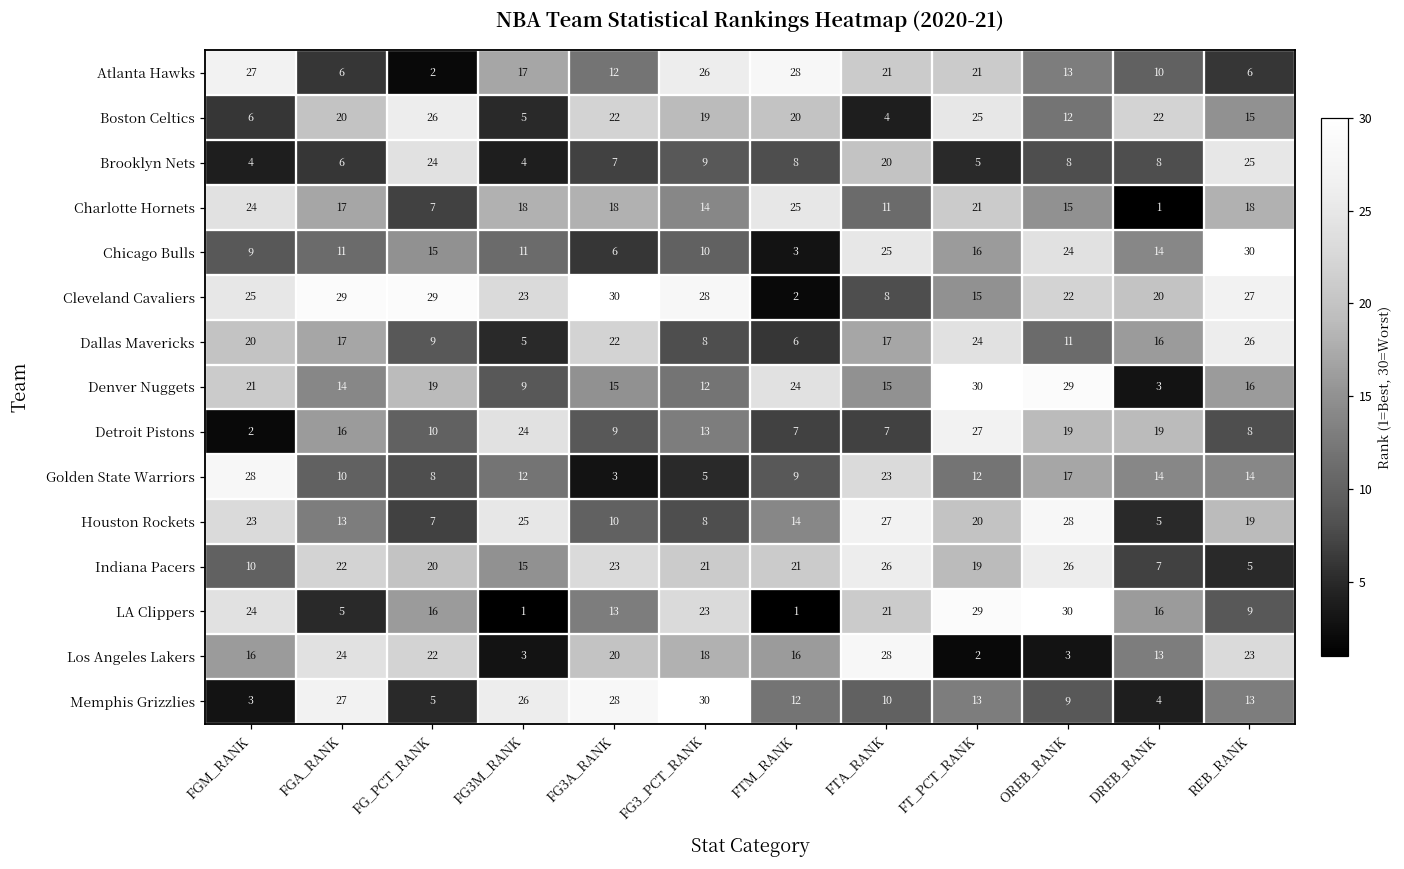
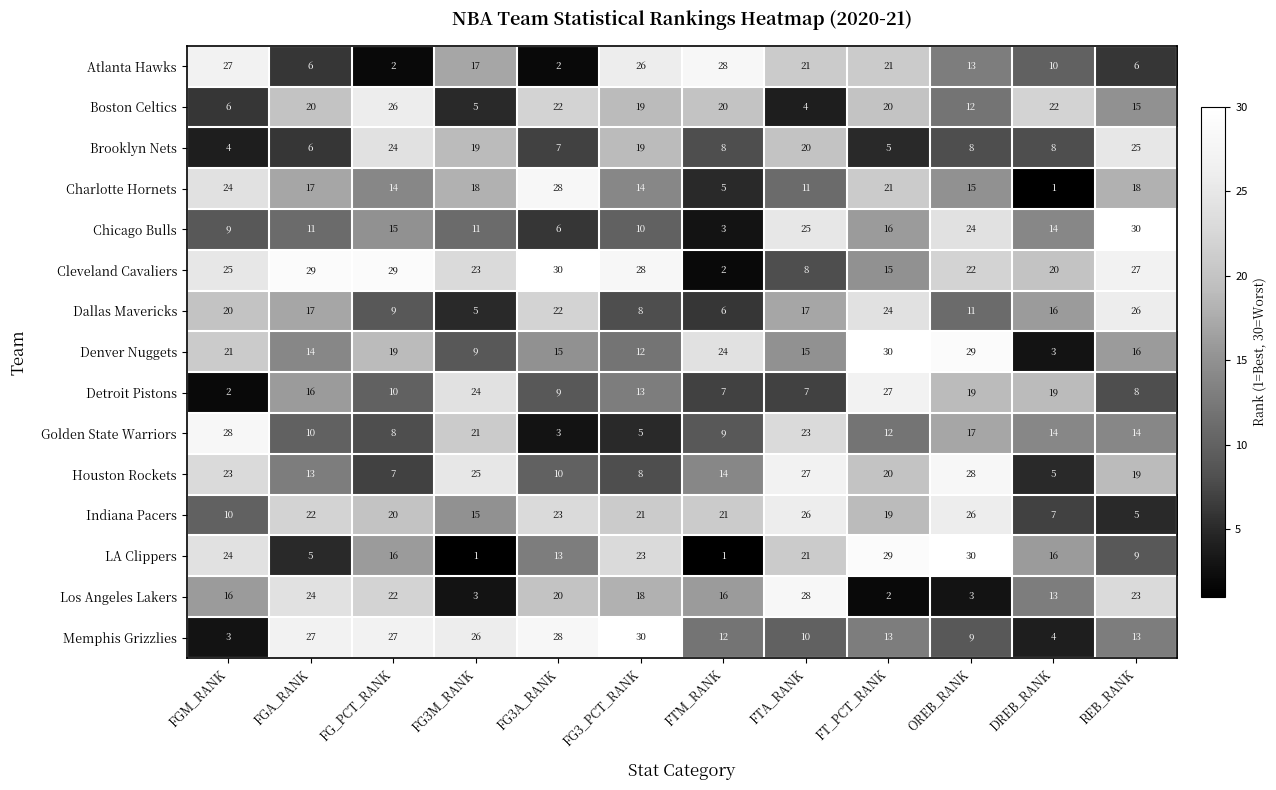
Atlanta Hawks, FG3A_RANK: 12 -> 2
Boston Celtics, FT_PCT_RANK: 25 -> 20
Brooklyn Nets, FG3M_RANK: 4 -> 19
Brooklyn Nets, FG3_PCT_RANK: 9 -> 19
Charlotte Hornets, FG_PCT_RANK: 7 -> 14
Charlotte Hornets, FG3A_RANK: 18 -> 28
Charlotte Hornets, FTM_RANK: 25 -> 5
Golden State Warriors, FG3M_RANK: 12 -> 21
Memphis Grizzlies, FG_PCT_RANK: 5 -> 27
